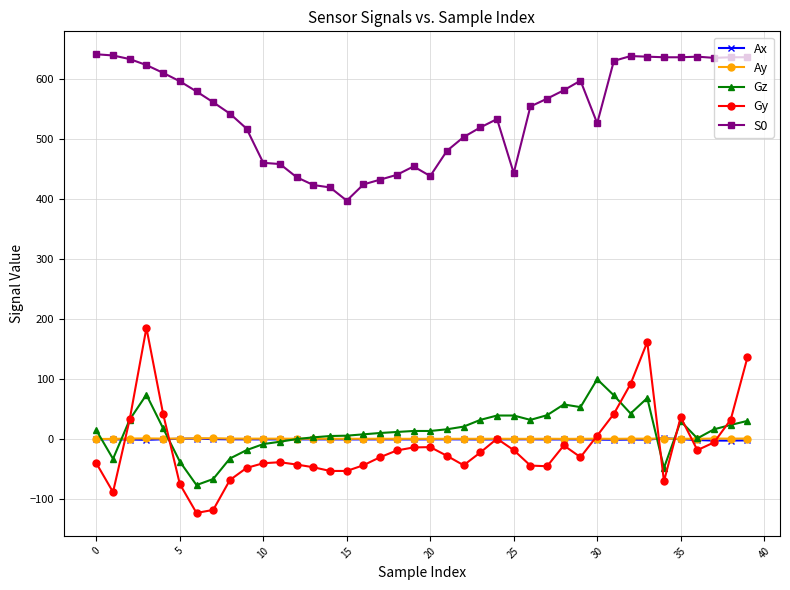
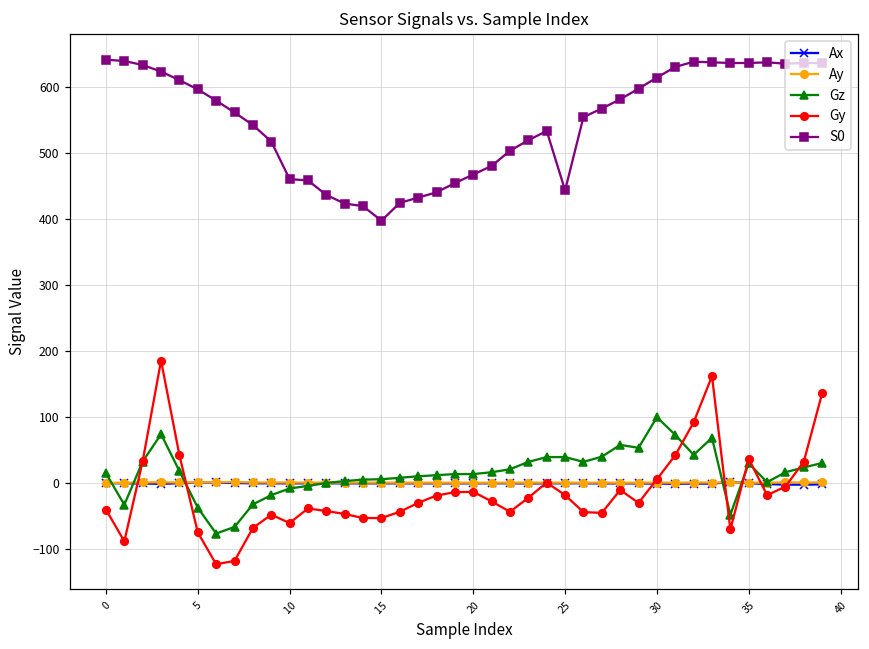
Gy, 10: -40 -> -60
S0, 20: 440 -> 470
S0, 30: 530 -> 620
